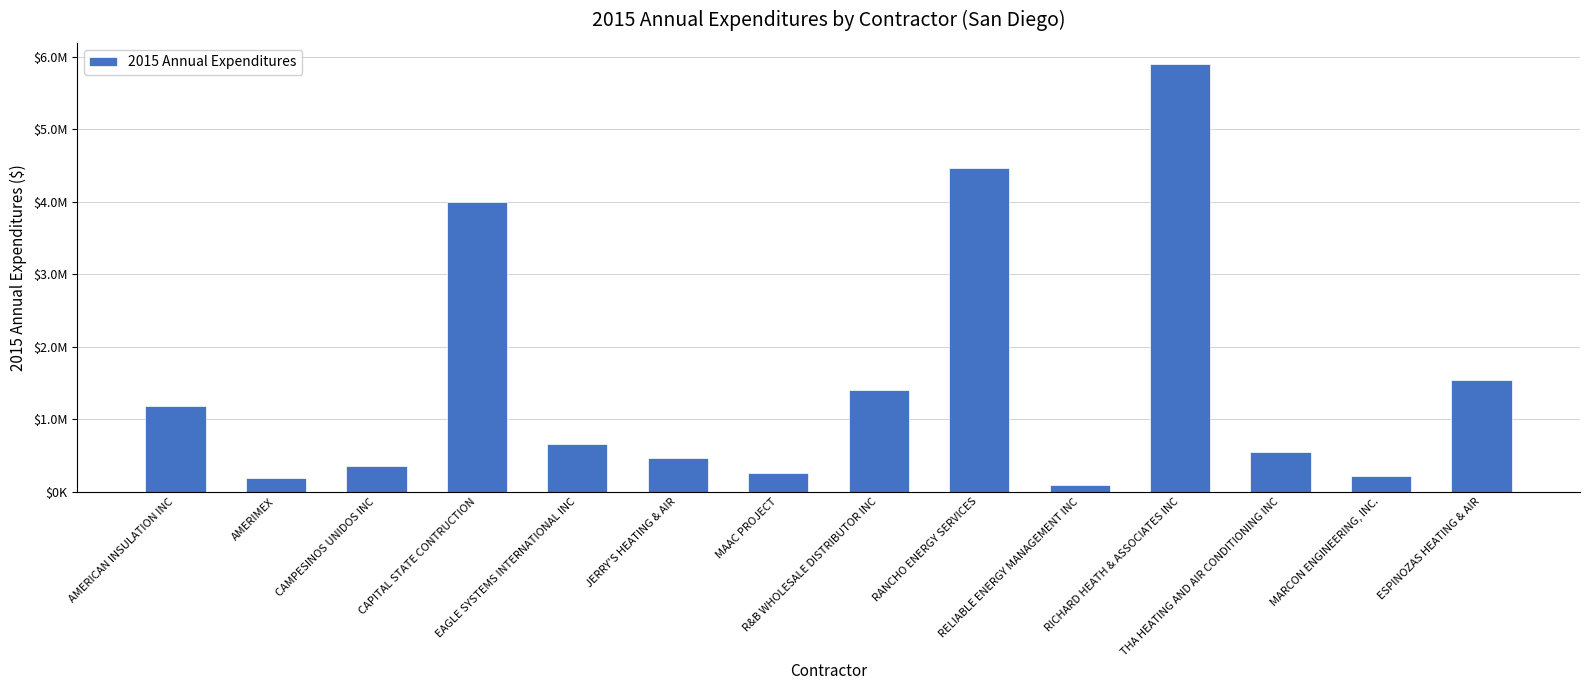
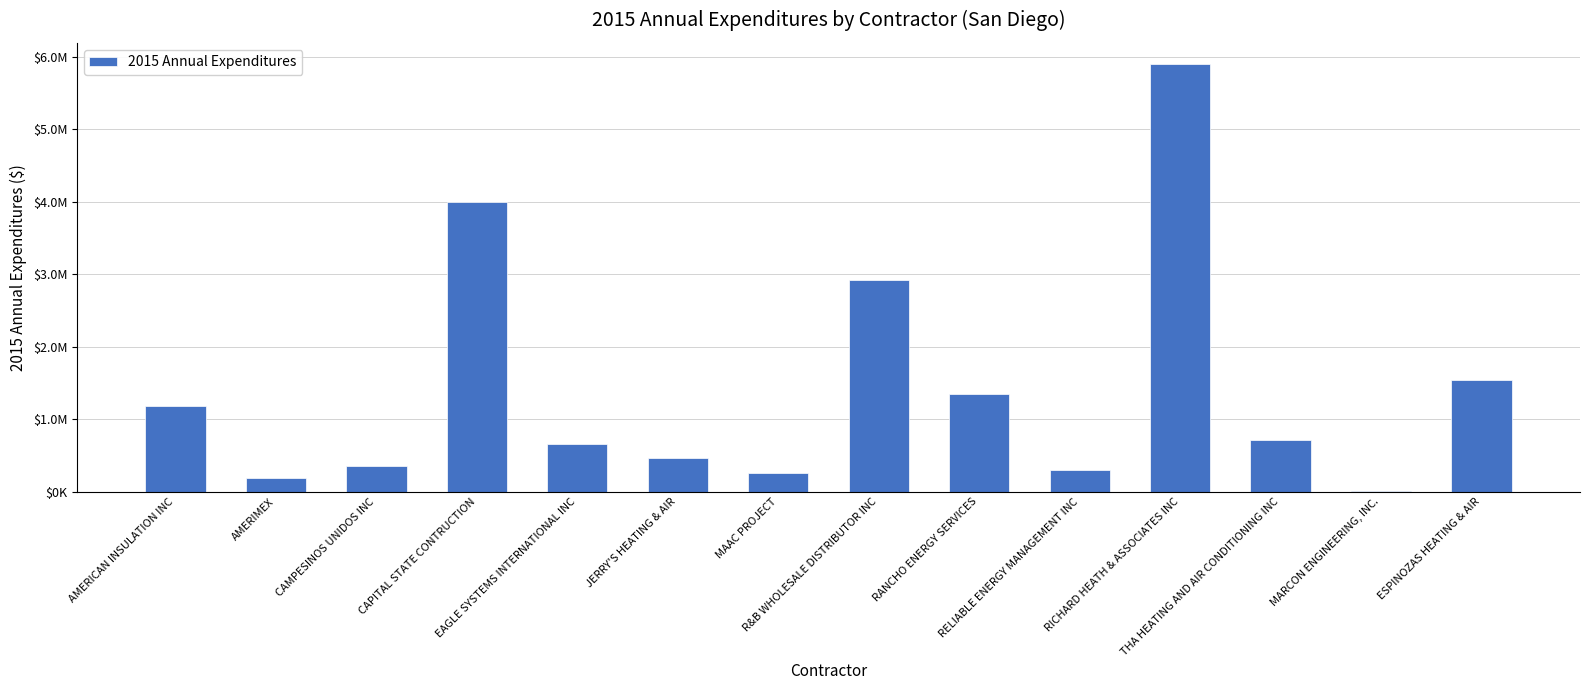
R&B WHOLESALE DISTRIBUTOR INC: $1400000 -> $2900000
RANCHO ENERGY SERVICES: $4500000 -> $1300000
RELIABLE ENERGY MANAGEMENT INC: $100000 -> $300000
THA HEATING AND AIR CONDITIONING INC: $500000 -> $700000
MARCON ENGINEERING, INC.: $200000 -> $0
